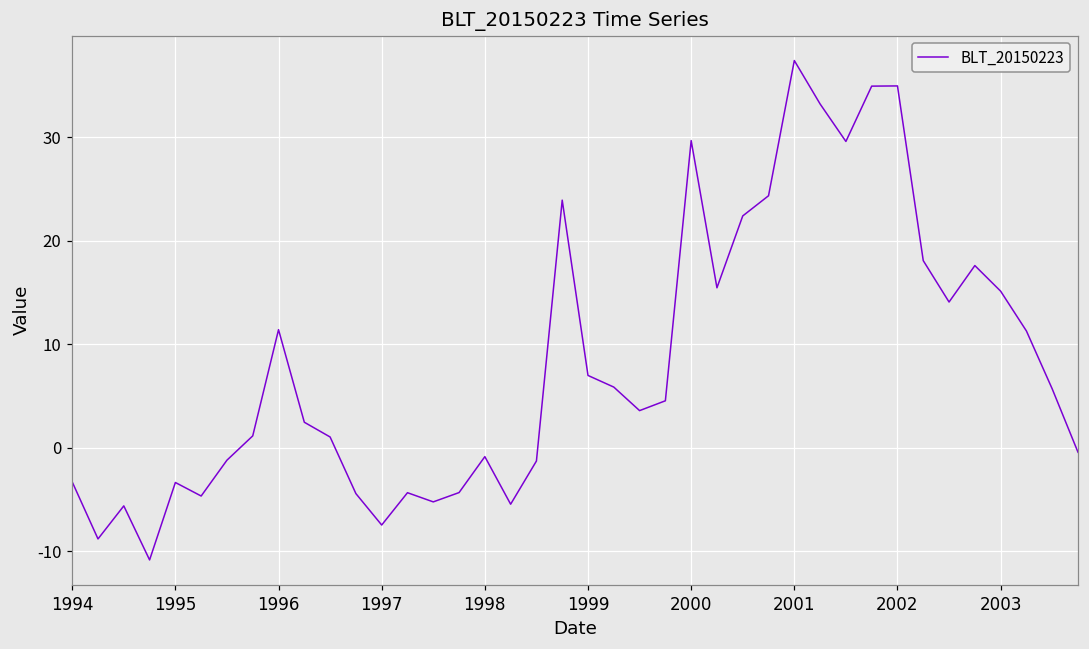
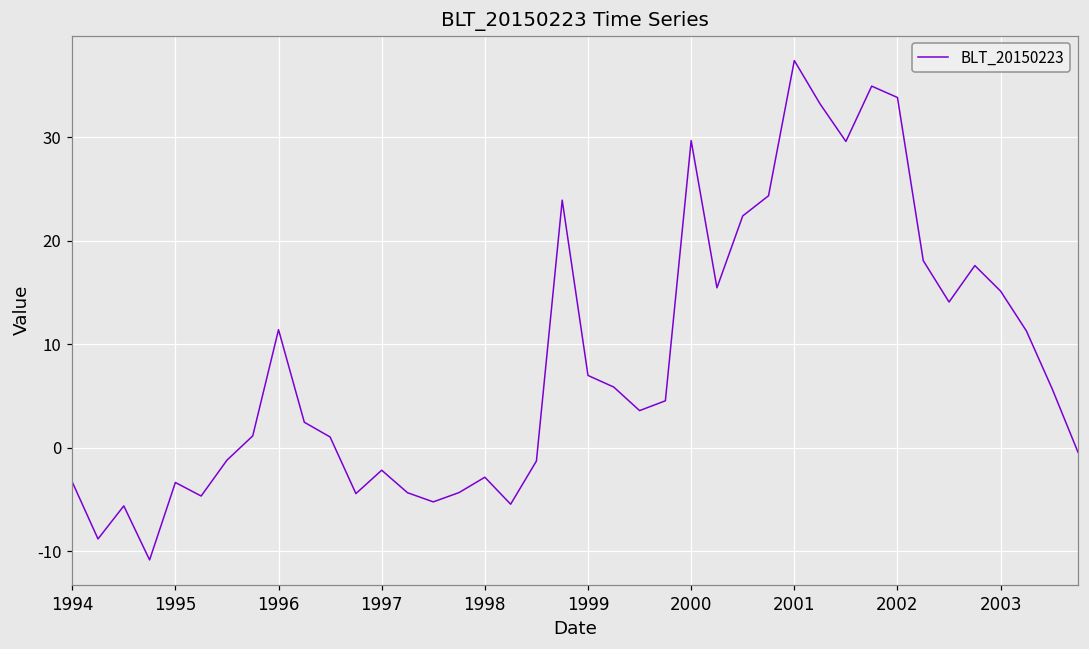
1997: -7 -> -2
1998: -1 -> -3
2002: 35 -> 34
